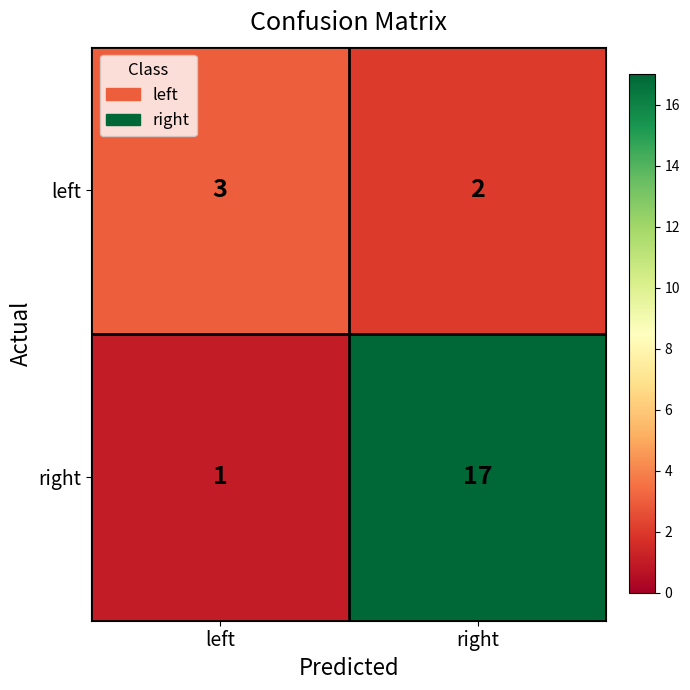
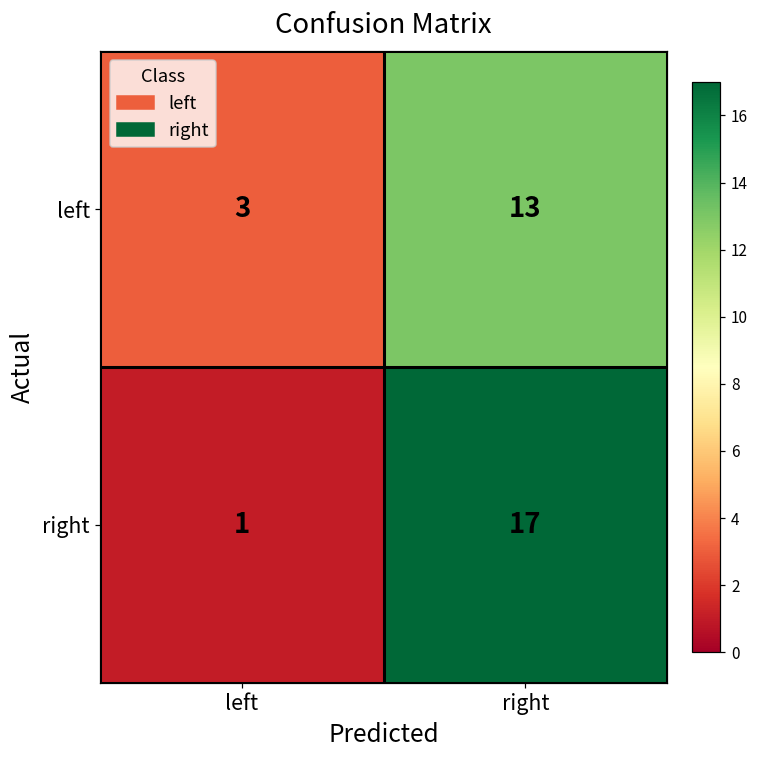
left, right: 2 -> 13
